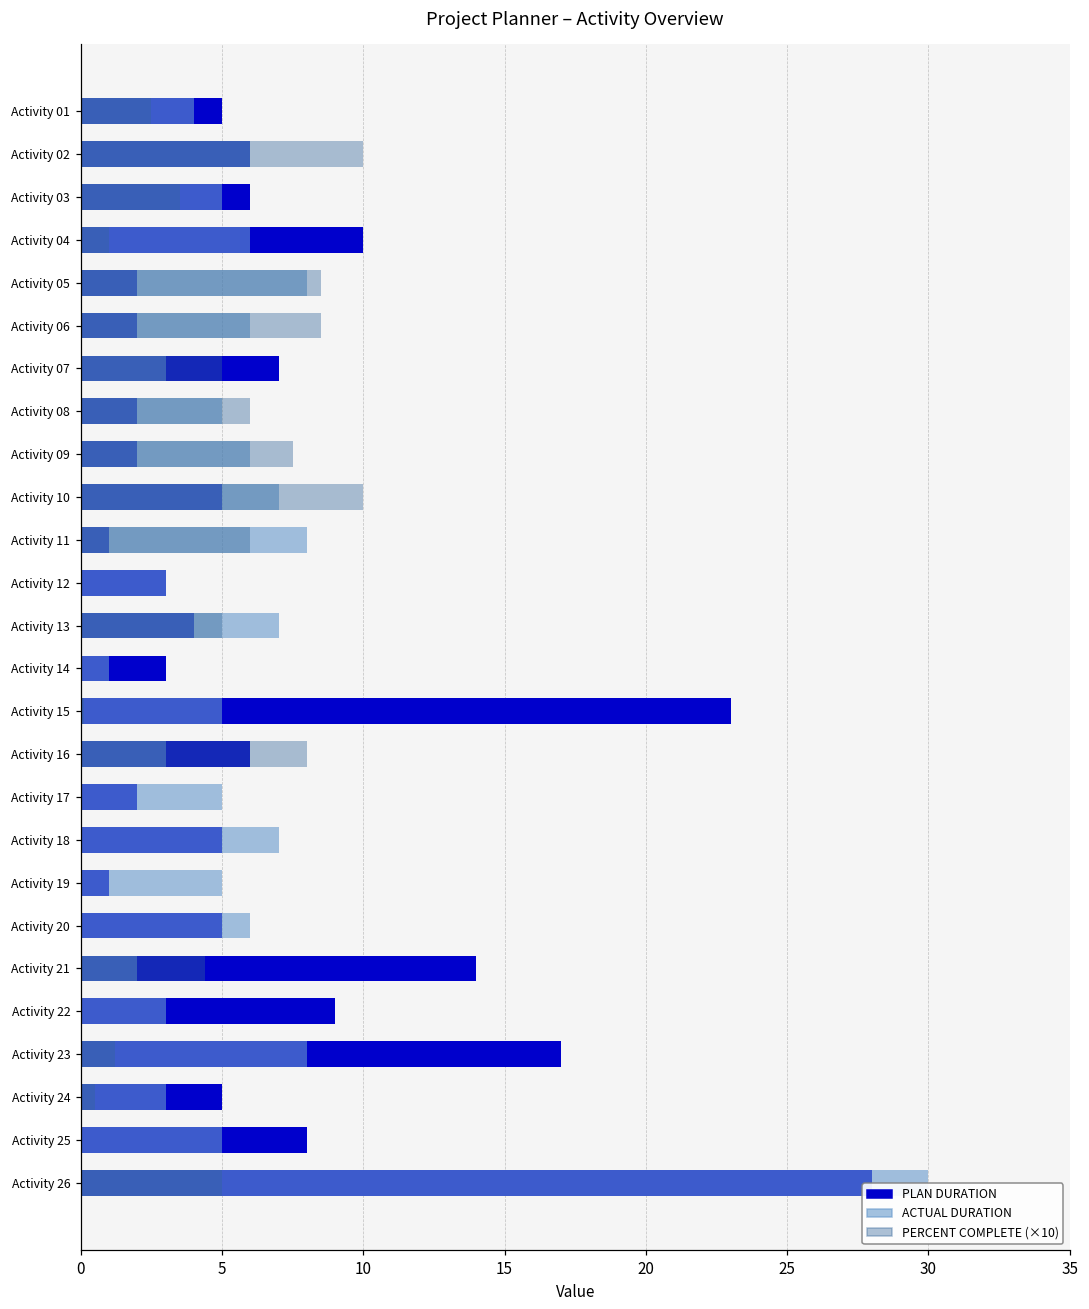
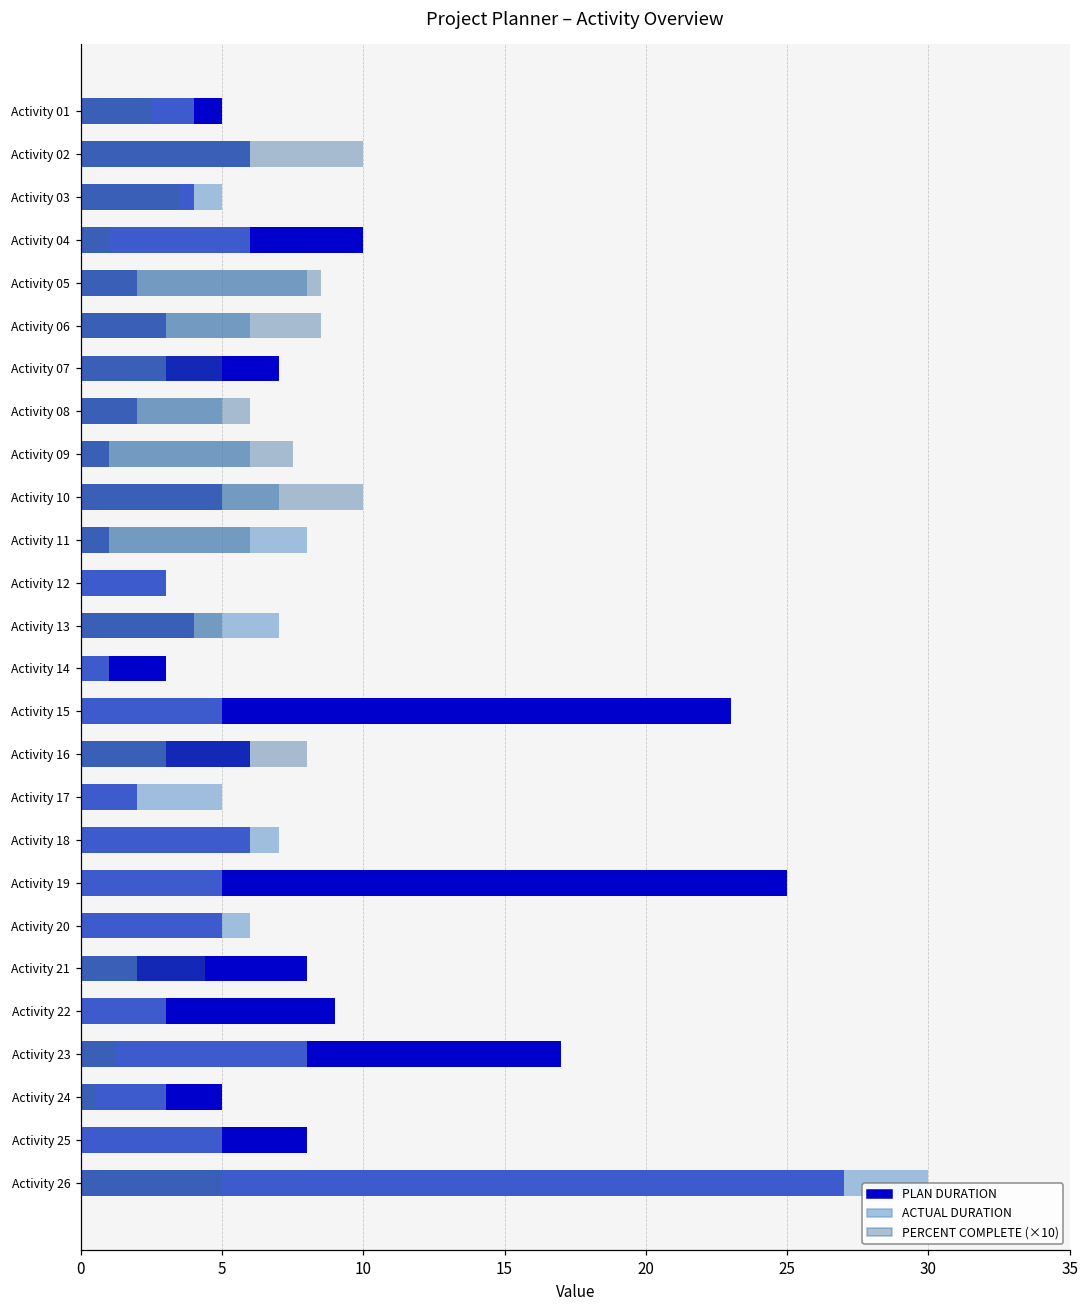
PLAN DURATION, Activity 03: 6 -> 4
PLAN DURATION, Activity 06: 2 -> 3
PLAN DURATION, Activity 09: 2 -> 1
PLAN DURATION, Activity 18: 5 -> 6
PLAN DURATION, Activity 19: 1 -> 25
PLAN DURATION, Activity 21: 14 -> 8
PLAN DURATION, Activity 26: 28 -> 27
